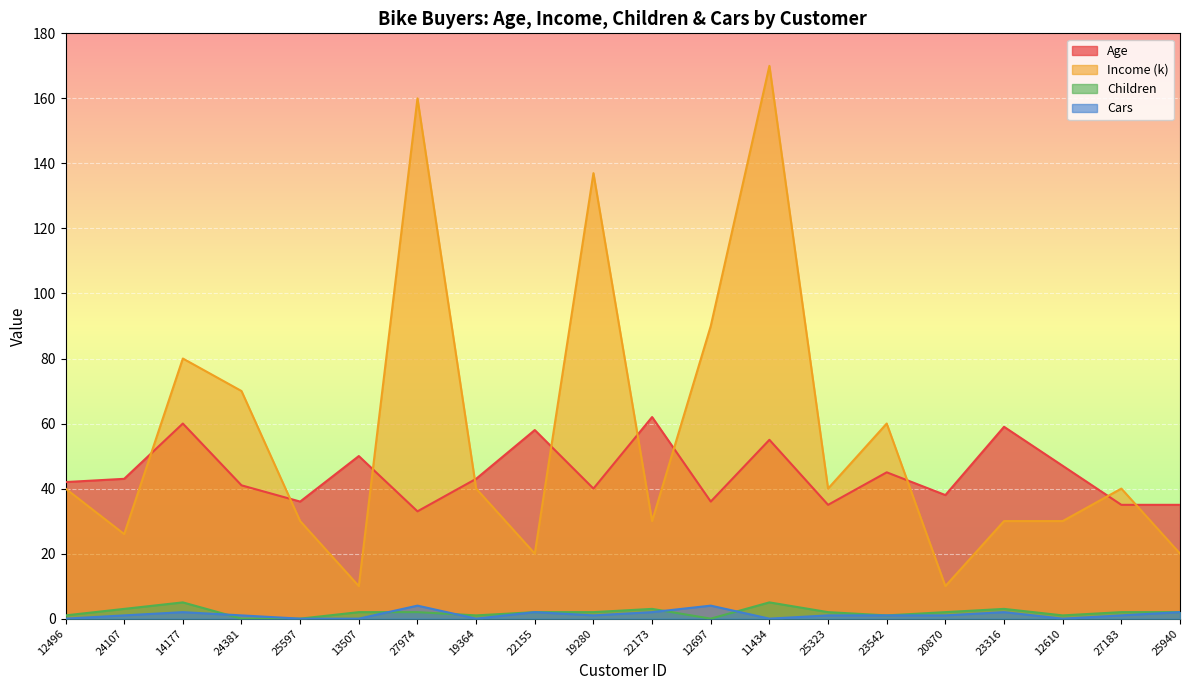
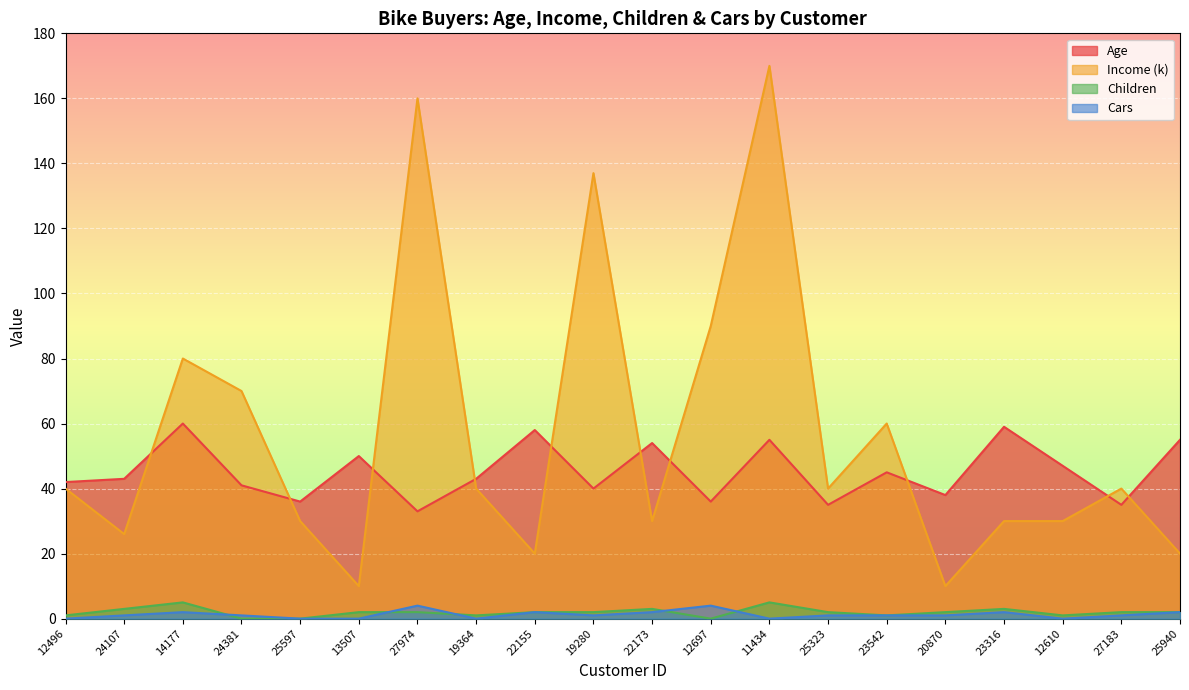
Age, 22173: 62 -> 54
Age, 25940: 35 -> 55
